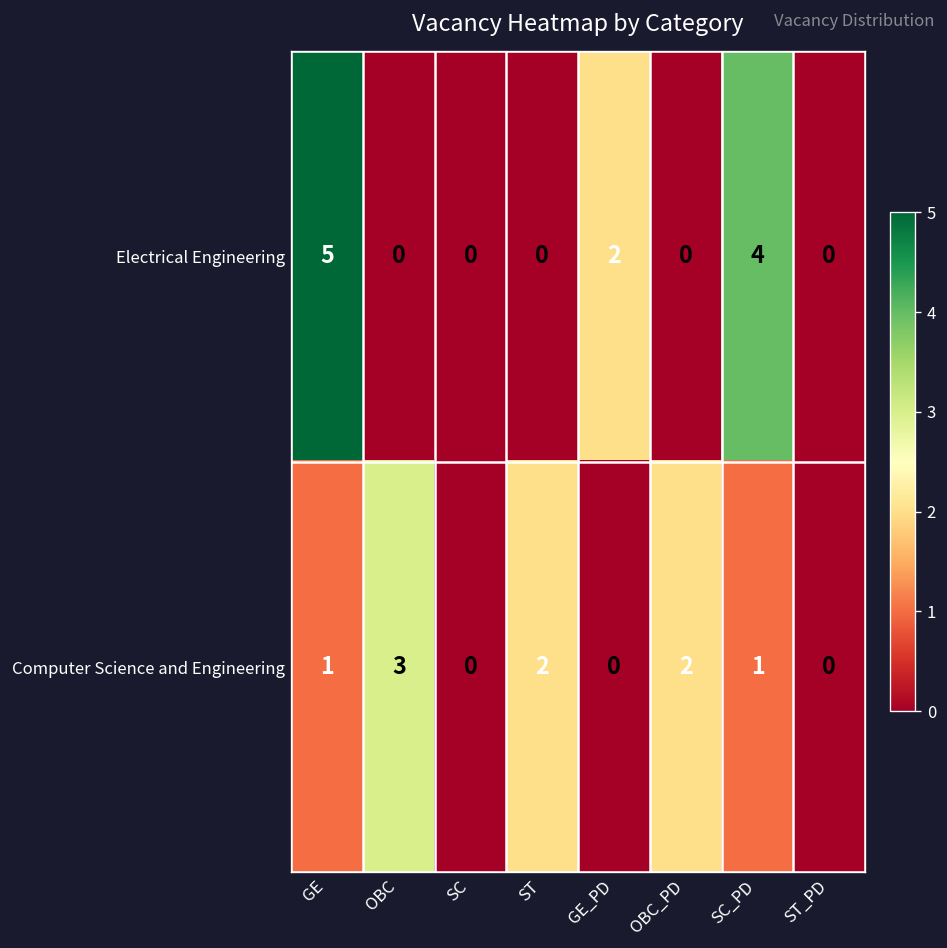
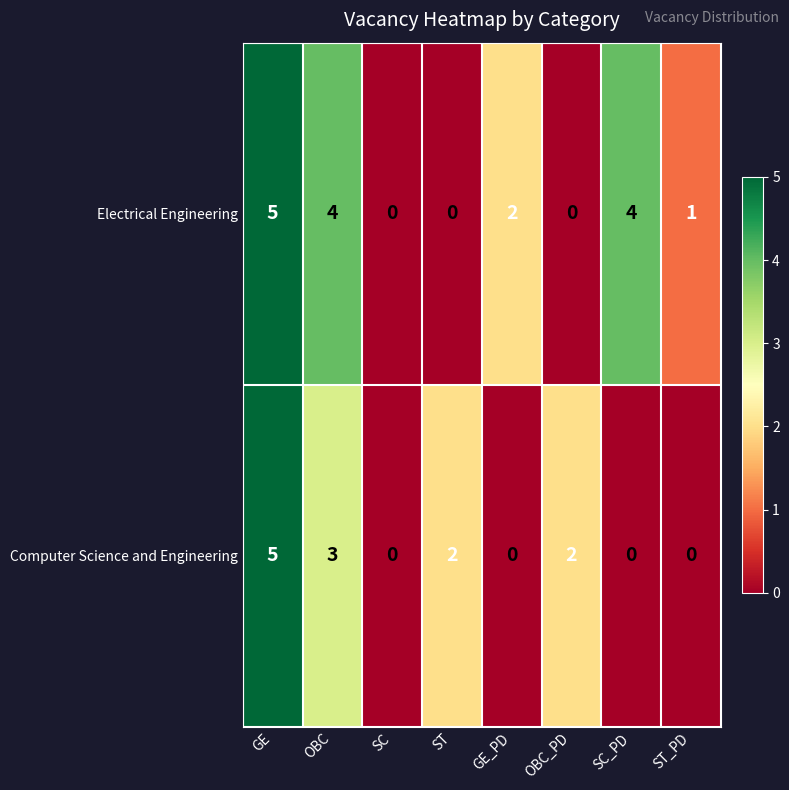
Electrical Engineering, OBC: 0 -> 4
Electrical Engineering, ST_PD: 0 -> 1
Computer Science and Engineering, GE: 1 -> 5
Computer Science and Engineering, SC_PD: 1 -> 0
